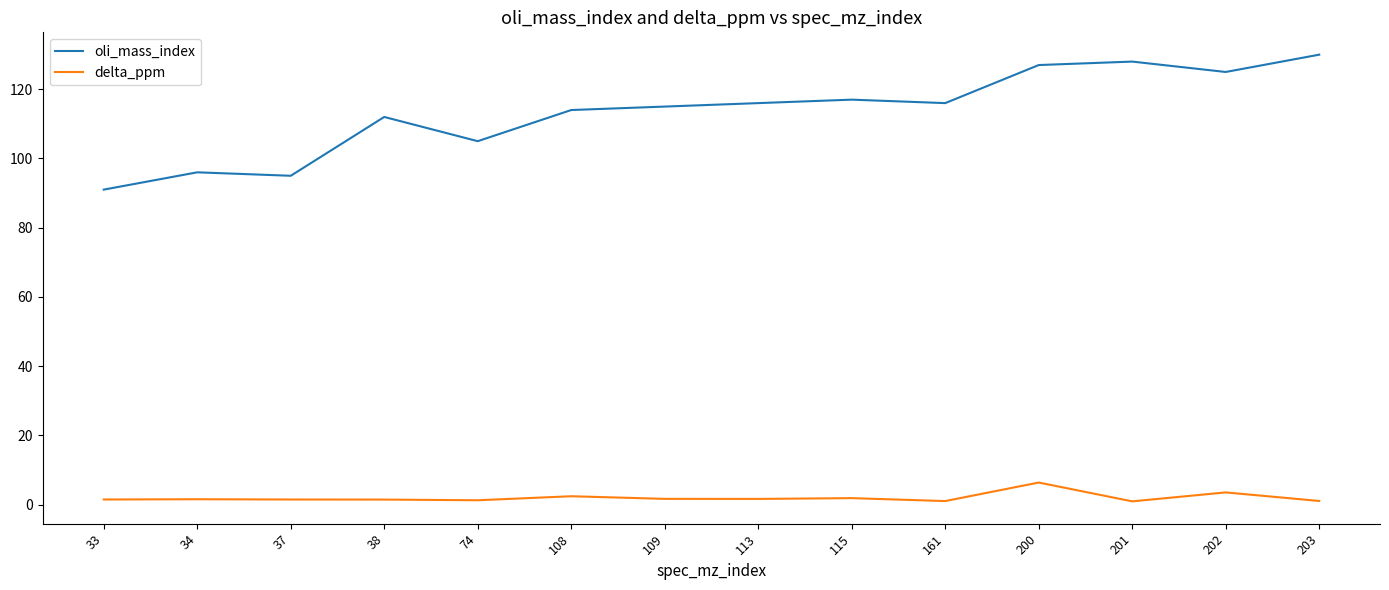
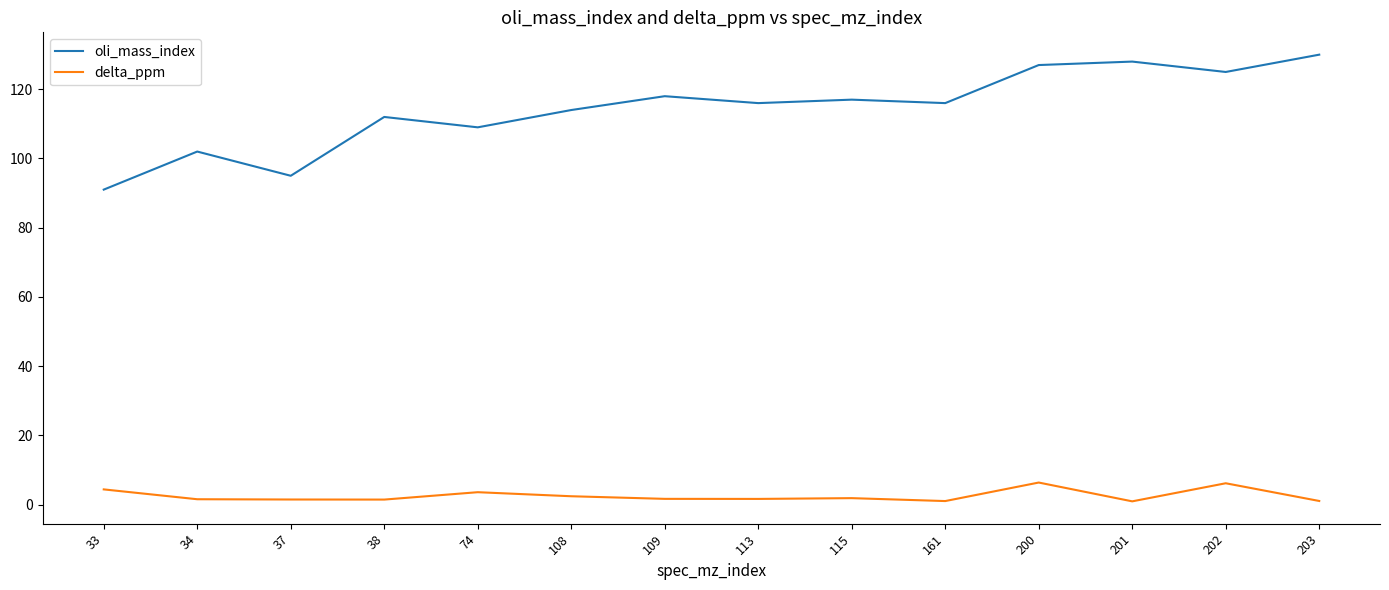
delta_ppm, 33: 1 -> 4
oli_mass_index, 34: 96 -> 102
oli_mass_index, 74: 105 -> 109
delta_ppm, 74: 1 -> 4
oli_mass_index, 109: 115 -> 118
delta_ppm, 202: 3 -> 6
